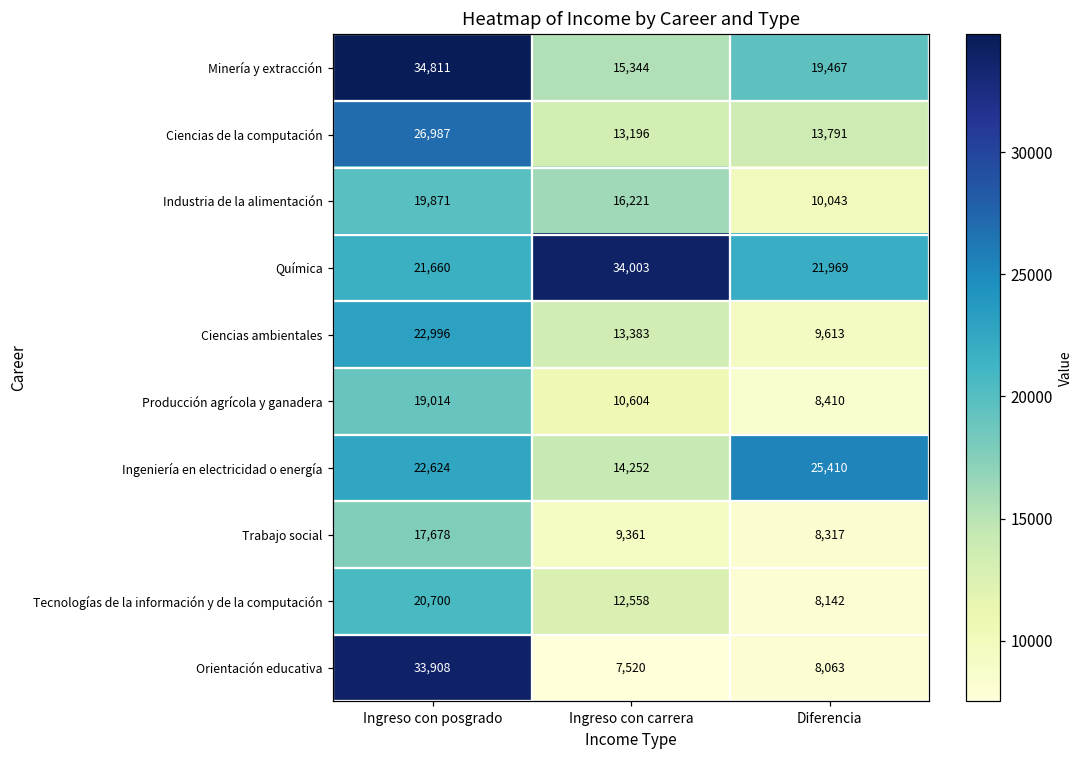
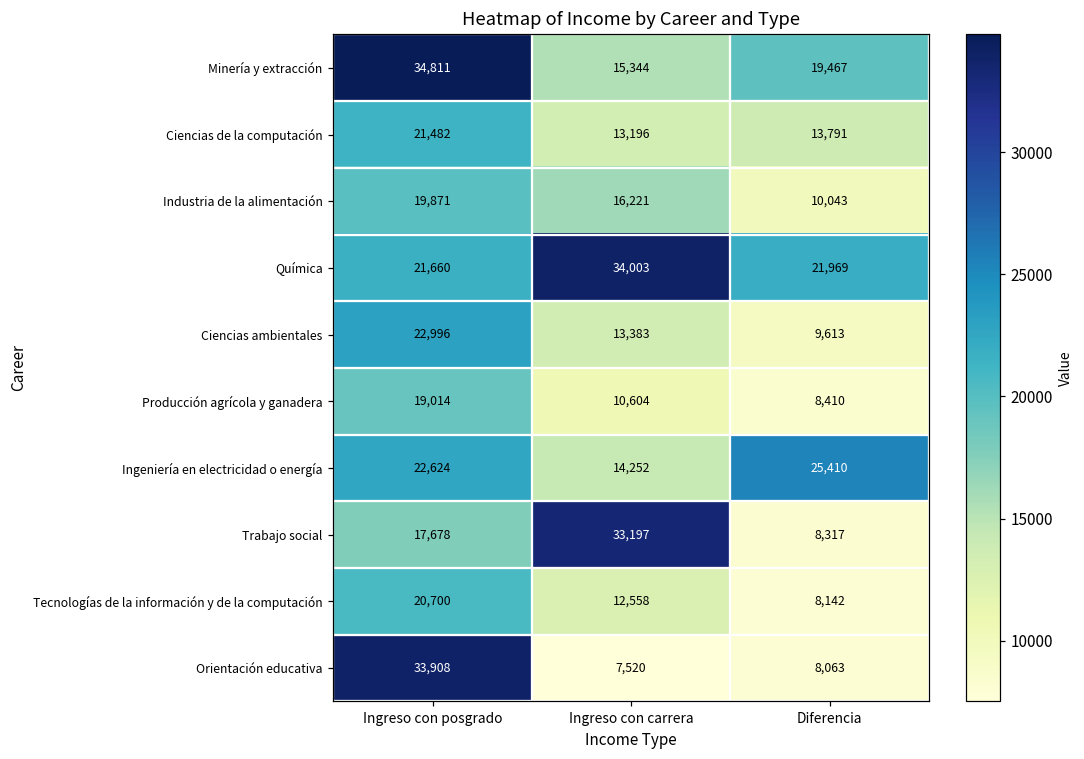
Ciencias de la computación, Ingreso con posgrado: 26,987 -> 21,482
Trabajo social, Ingreso con carrera: 9,361 -> 33,197
